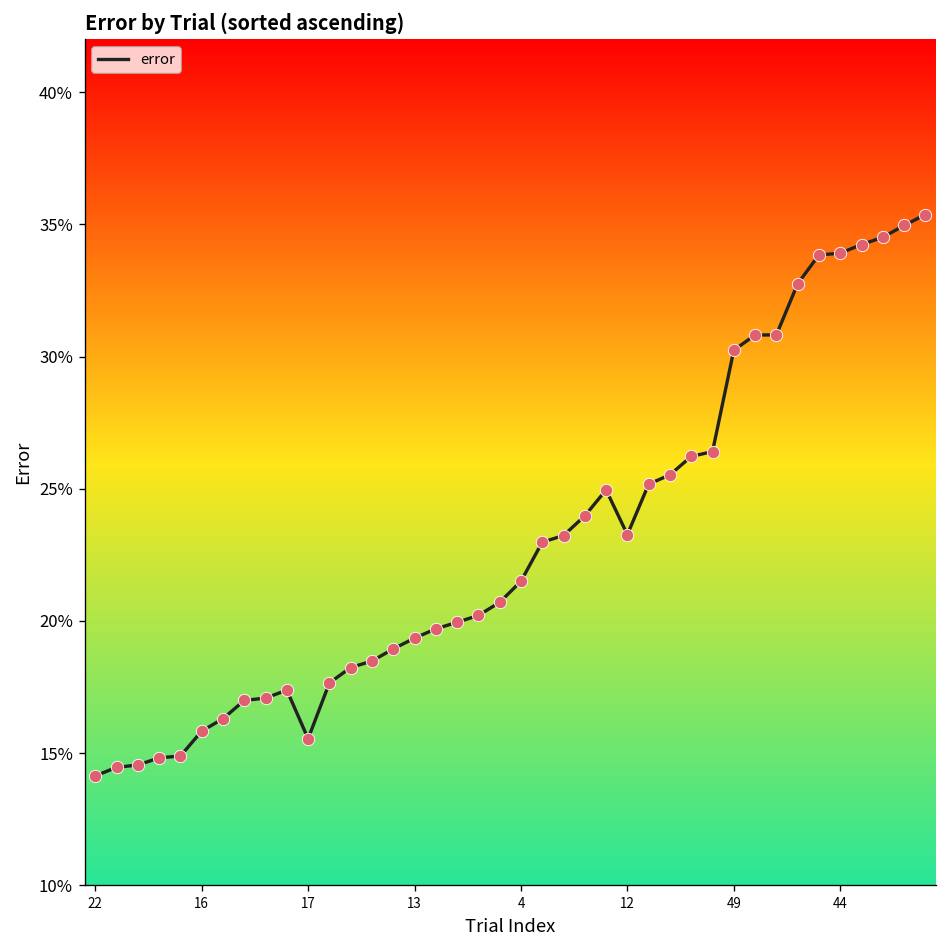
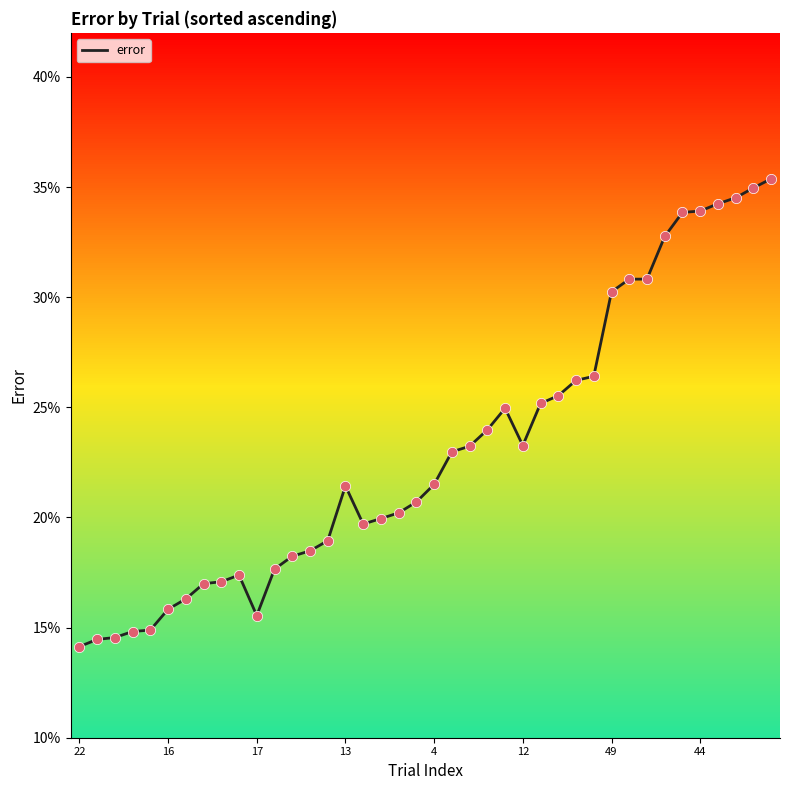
13: 19.3% -> 21.4%
